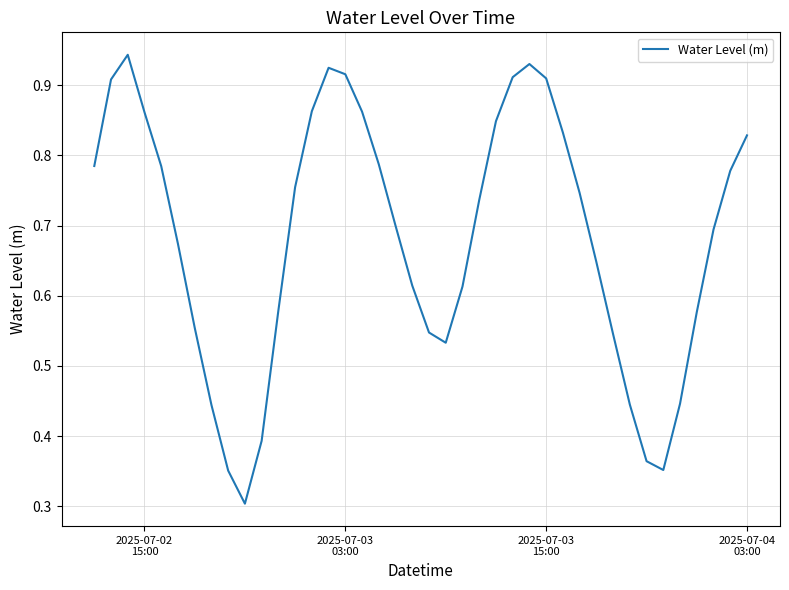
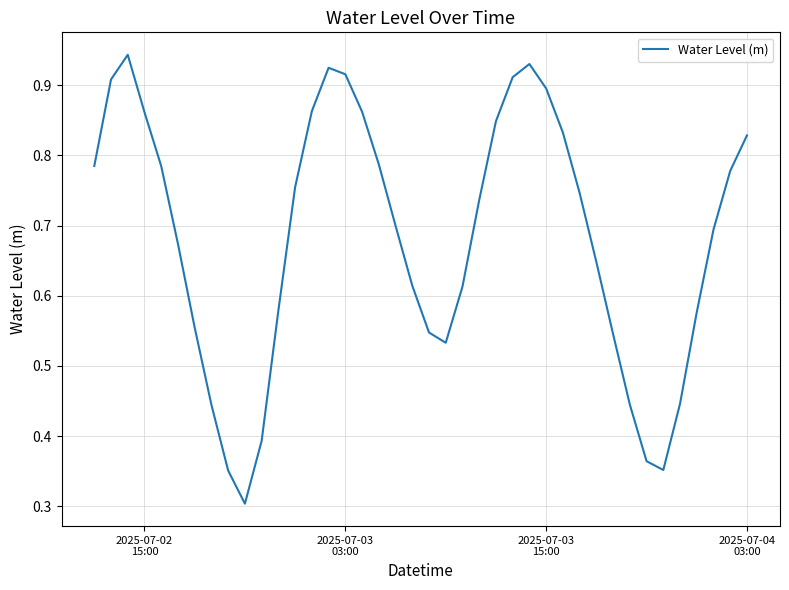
2025-07-03 15:00: 0.91 -> 0.90
